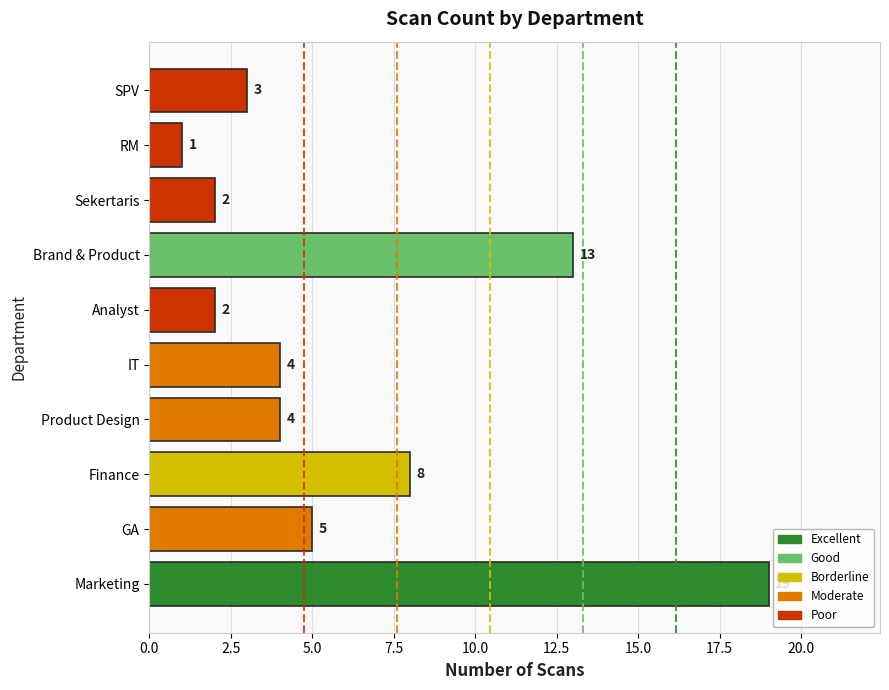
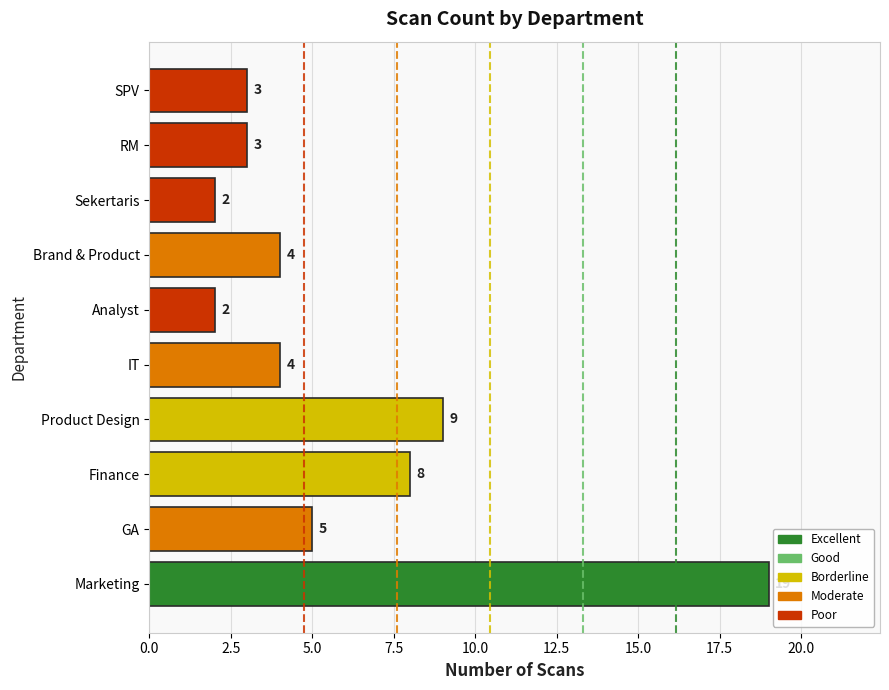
RM: 1 -> 3
Brand & Product: 13 -> 4
Product Design: 4 -> 9
